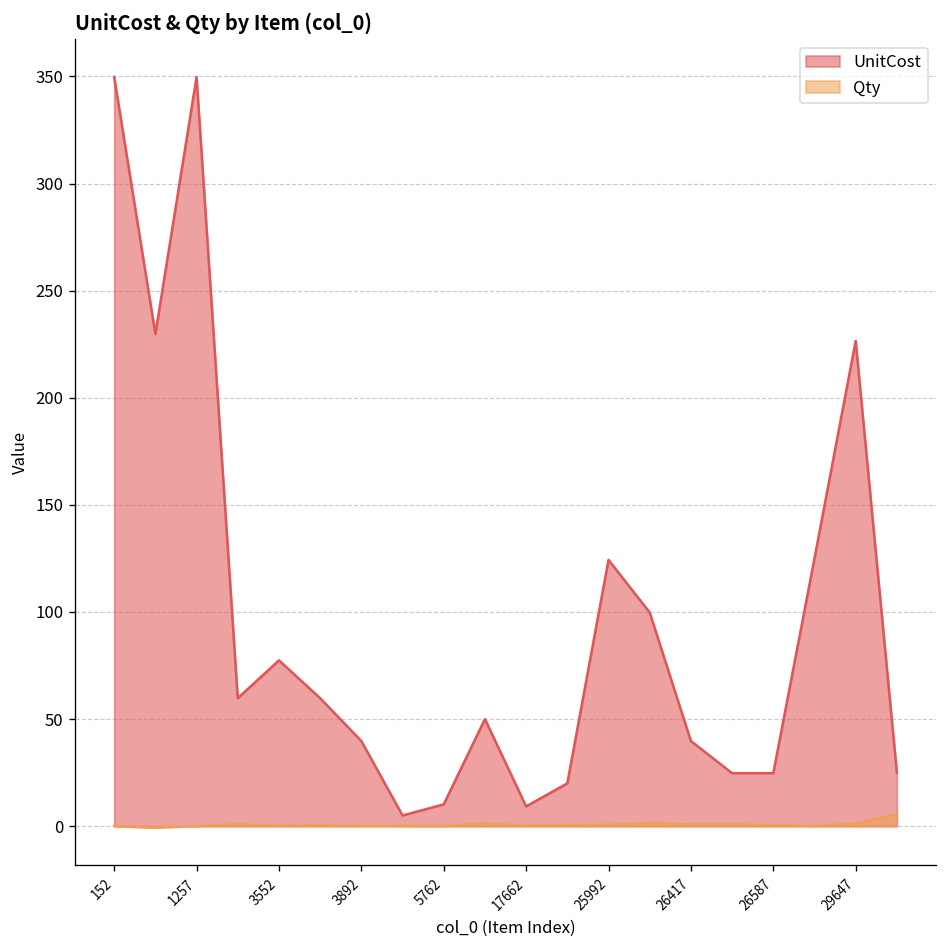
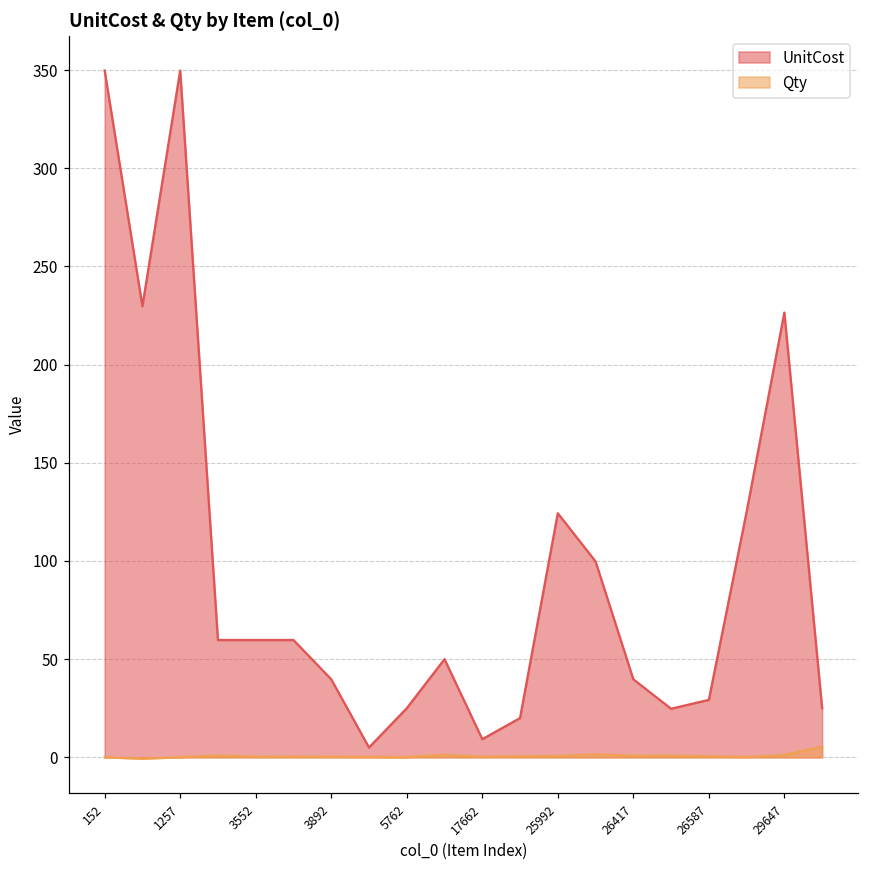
UnitCost, 3552: 77 -> 60
UnitCost, 5762: 10 -> 25
UnitCost, 26587: 25 -> 29
